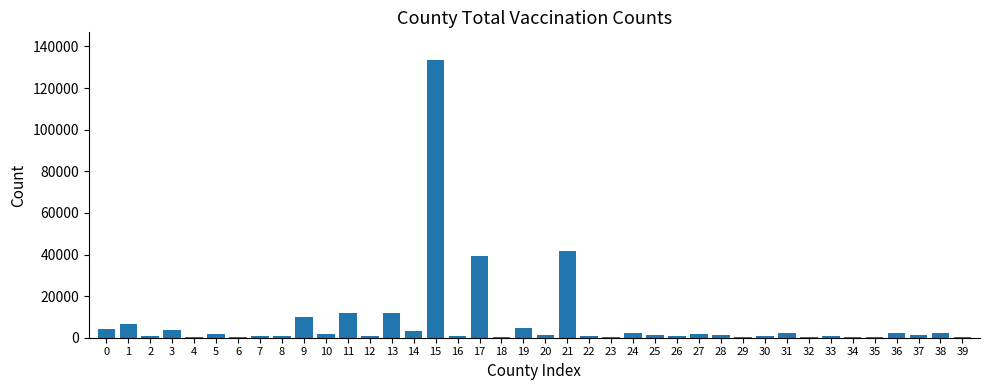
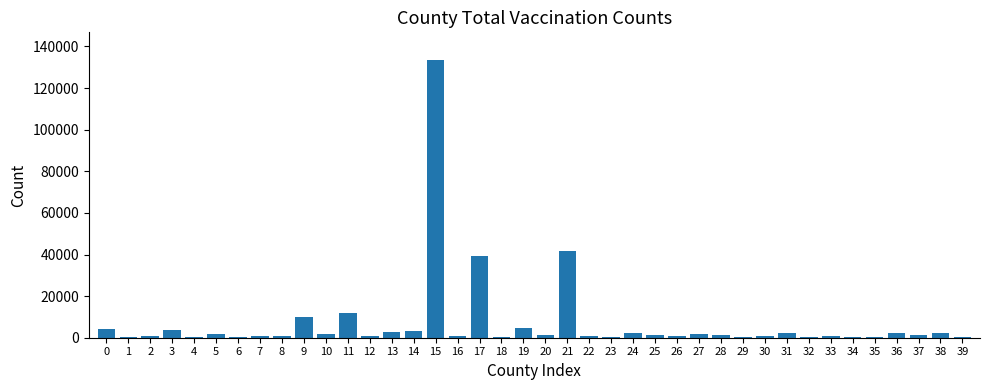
1: 6000 -> 0
13: 12000 -> 3000
